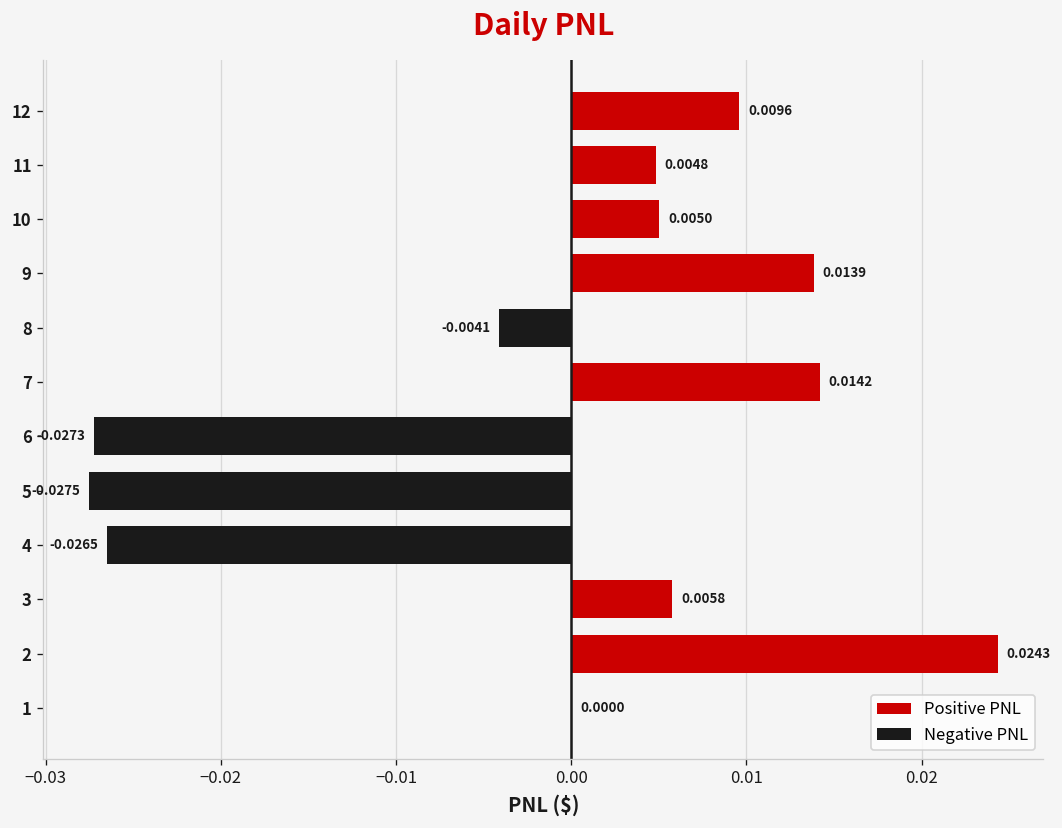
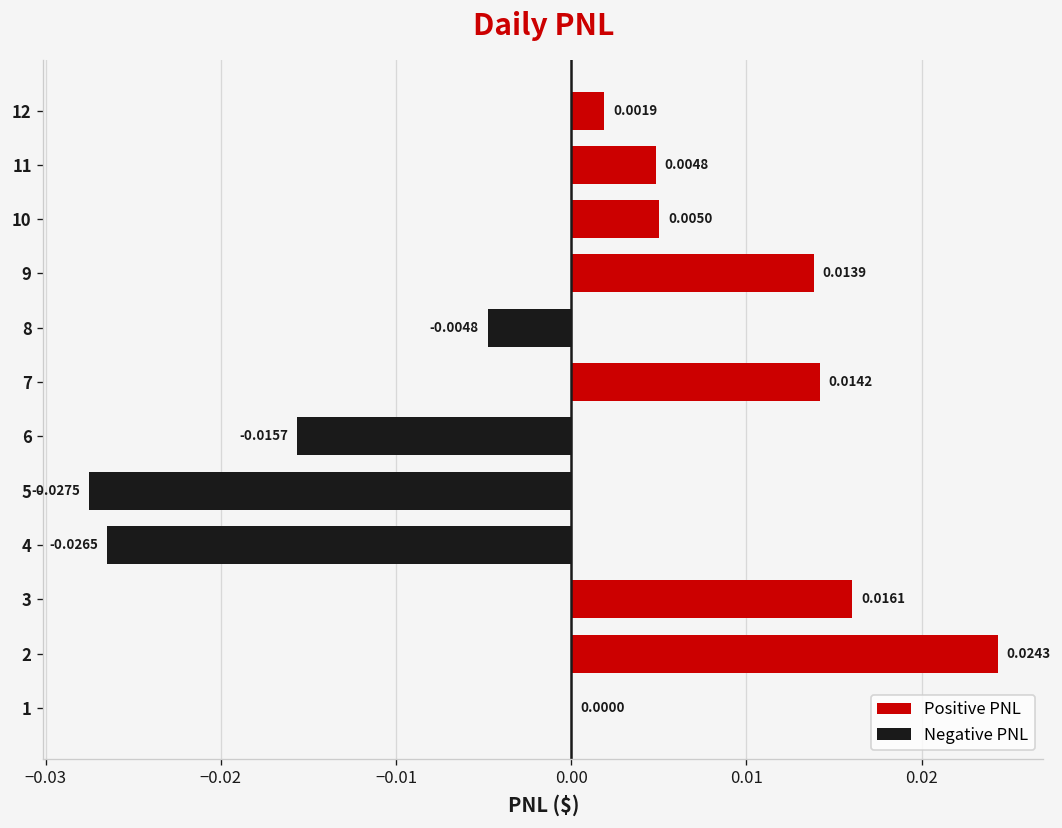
12: 0.0096 -> 0.0019
8: -0.0041 -> -0.0048
6: -0.0273 -> -0.0157
3: 0.0058 -> 0.0161
